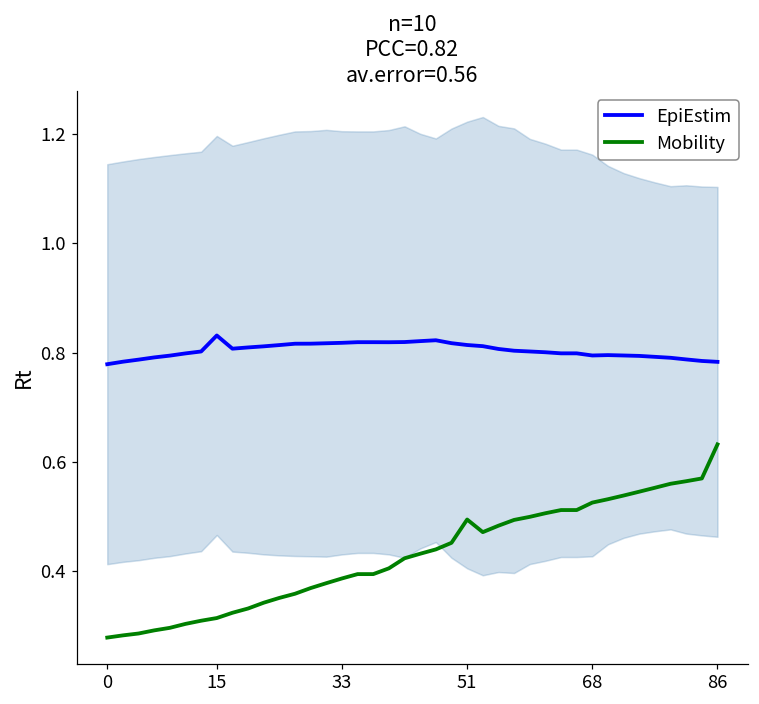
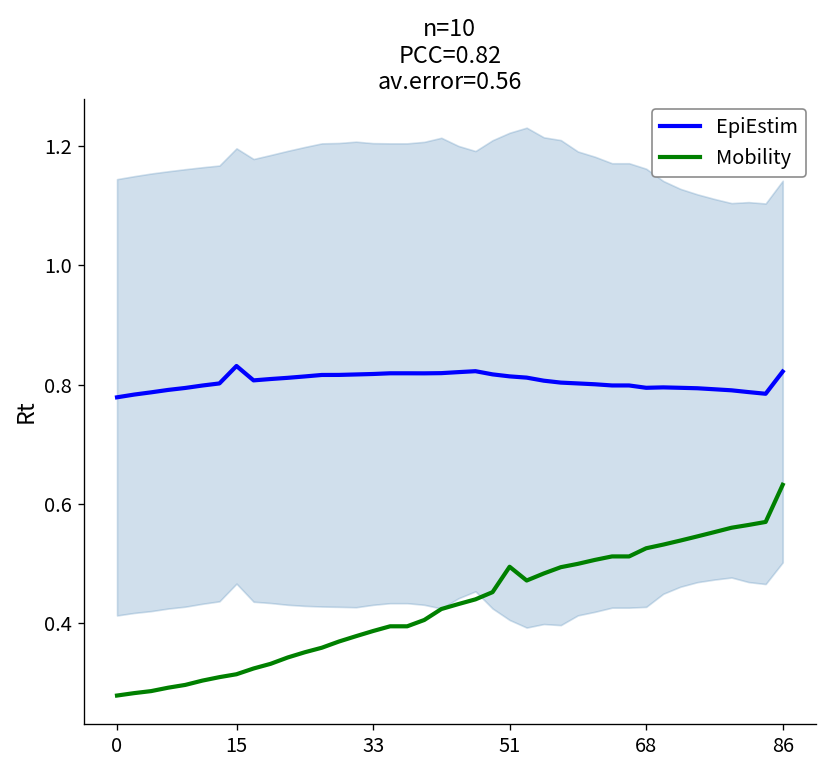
EpiEstim, 86: 0.78 -> 0.82
